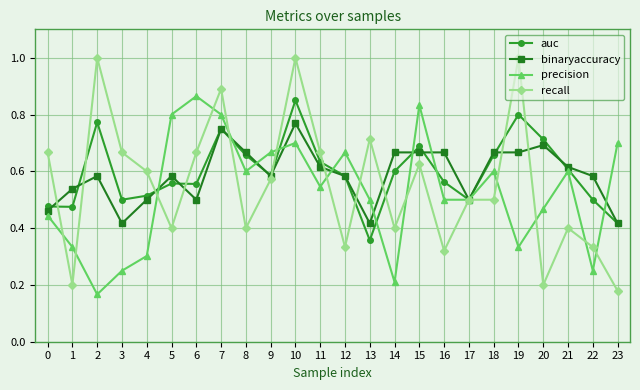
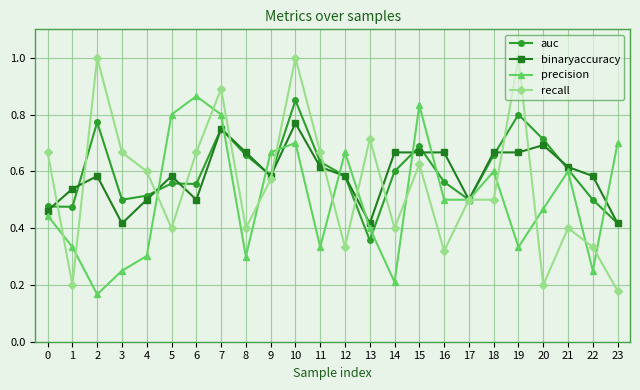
precision, 8: 0.6 -> 0.3
precision, 11: 0.55 -> 0.33
precision, 13: 0.5 -> 0.4
